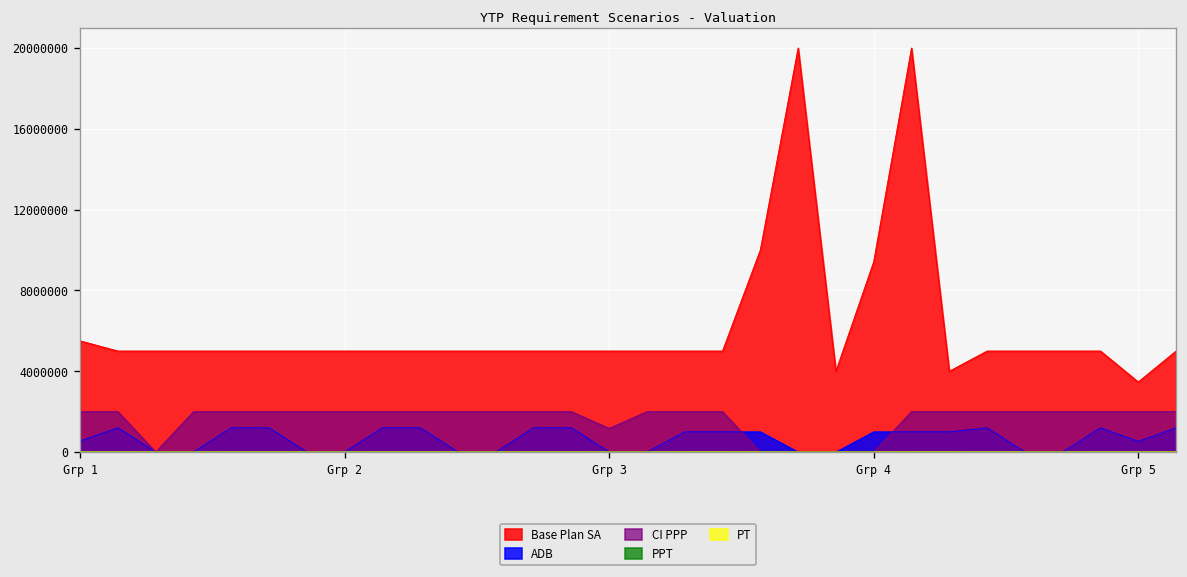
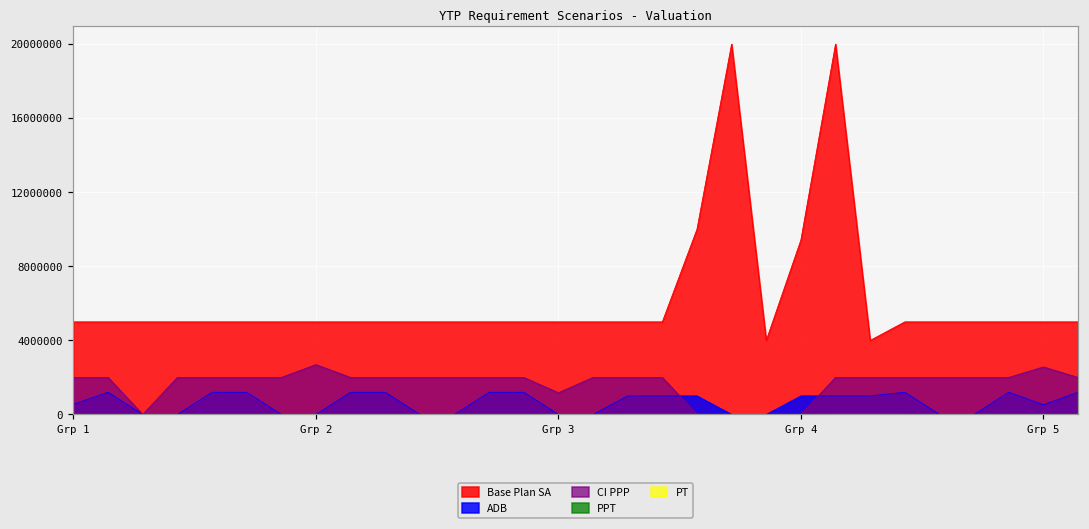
Base Plan SA, Grp 1: 5500000 -> 5000000
CI PPP, Grp 2: 2000000 -> 2700000
Base Plan SA, Grp 5: 3500000 -> 5000000
CI PPP, Grp 5: 2000000 -> 2600000
